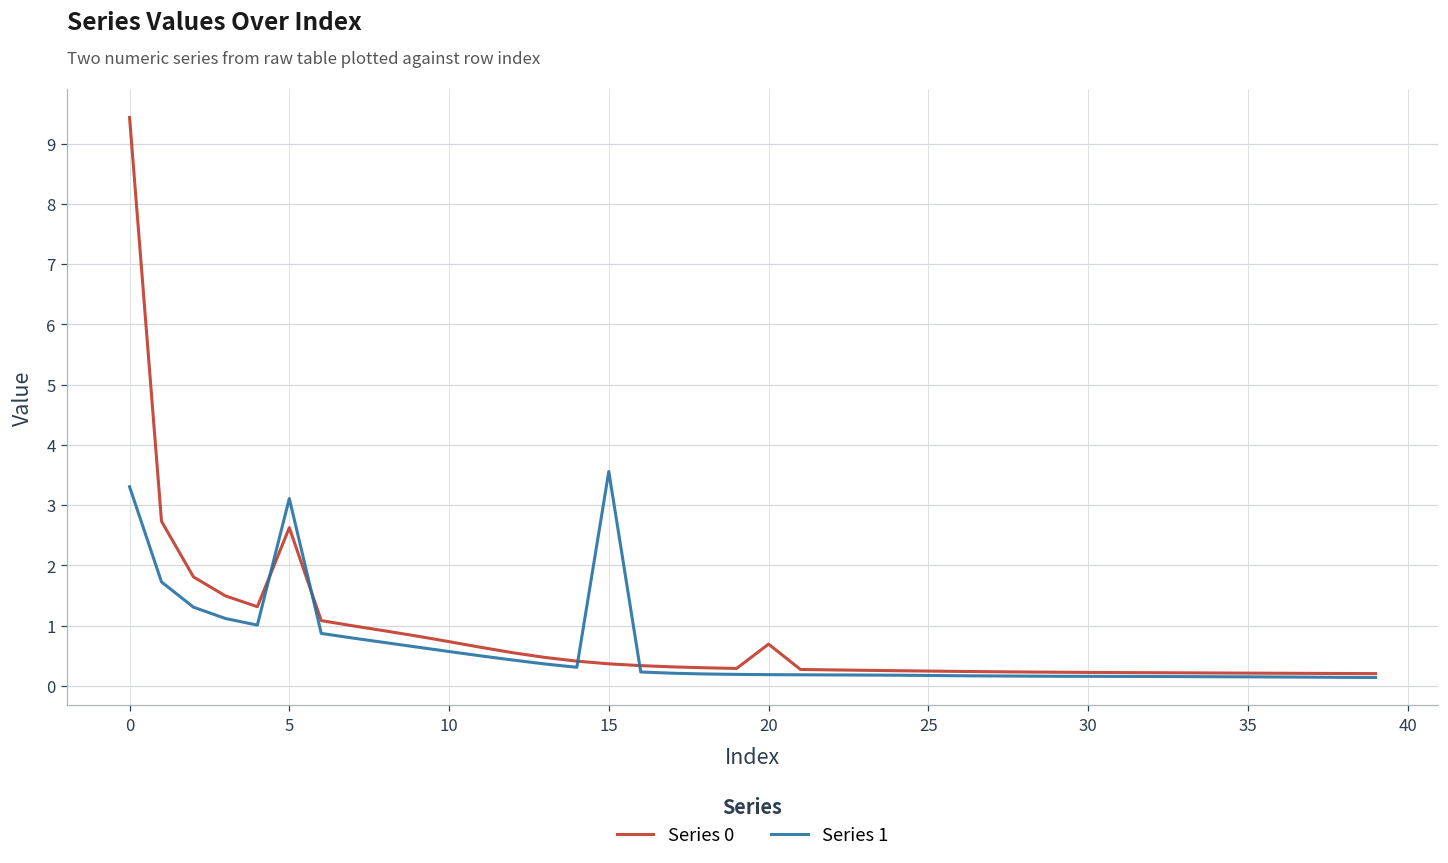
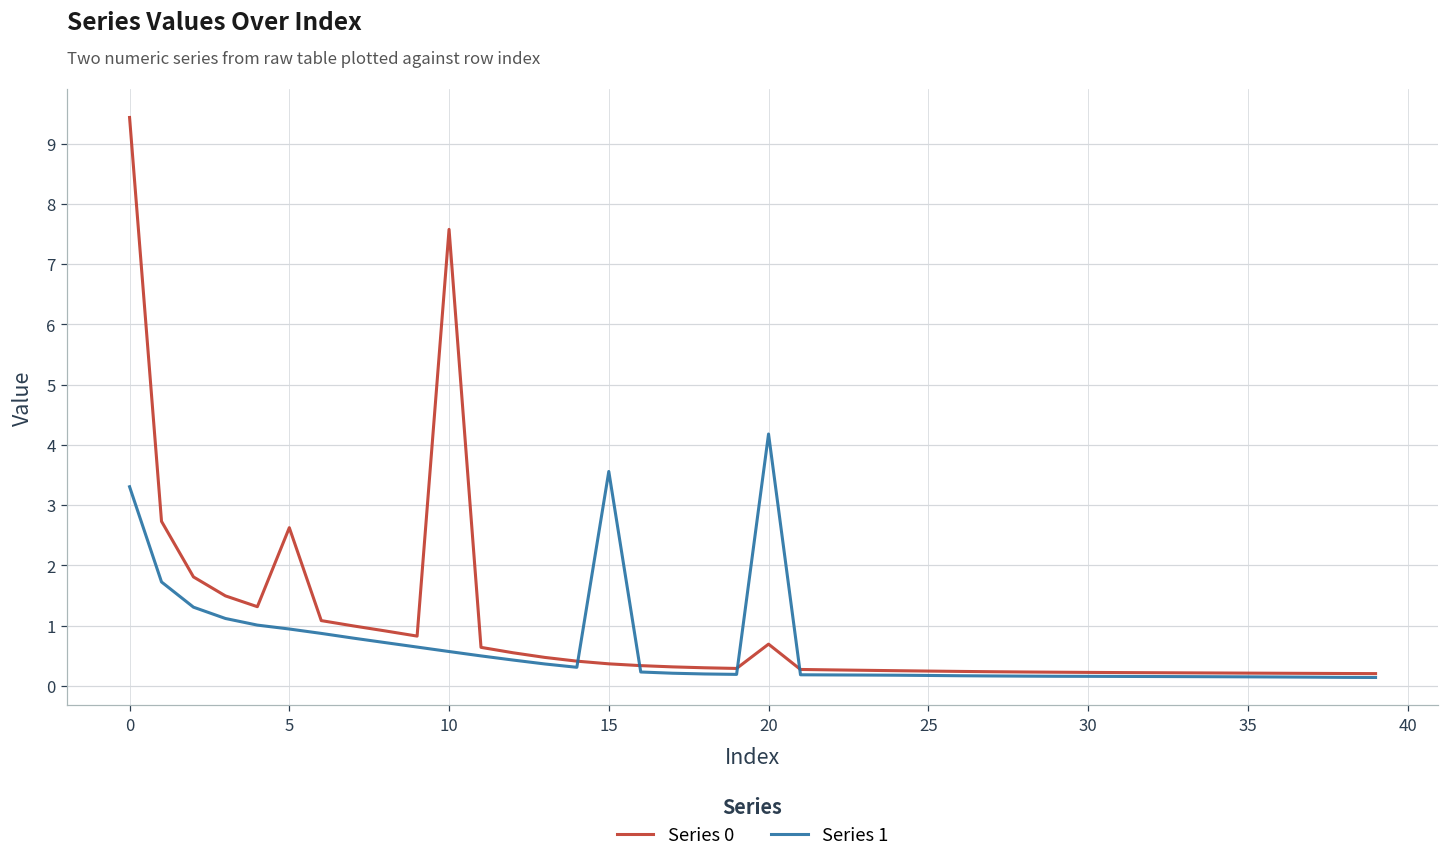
Series 1, 5: 3.1 -> 0.9
Series 0, 10: 0.7 -> 7.6
Series 1, 20: 0.2 -> 4.2
